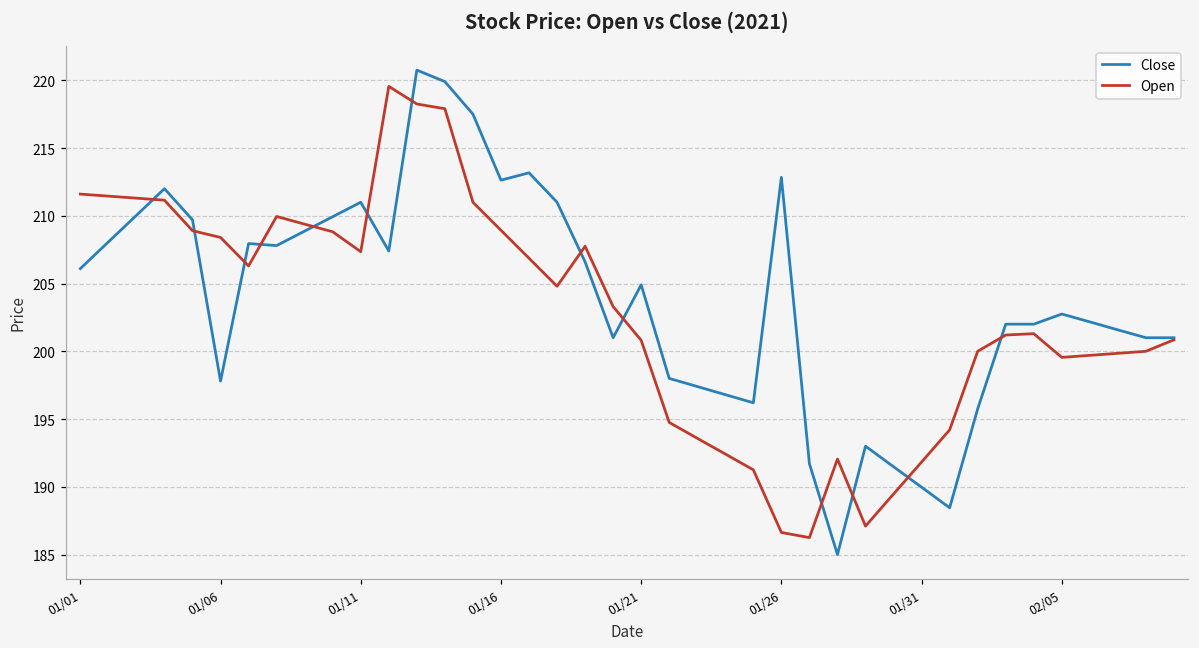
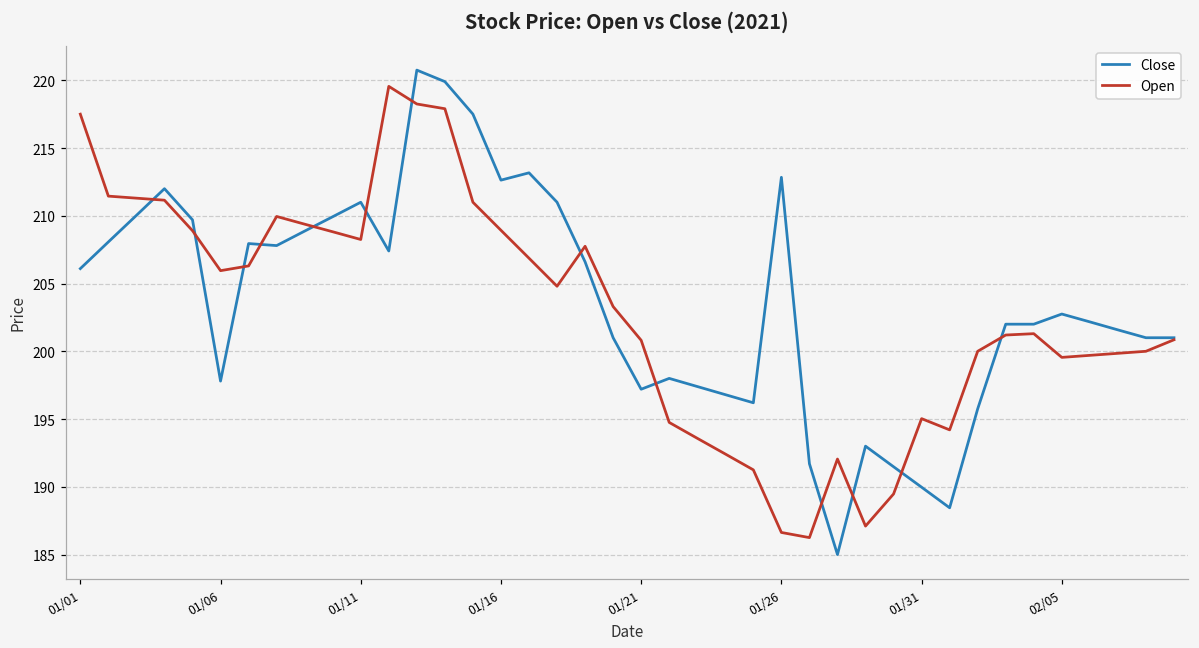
Open, 01/01: 211.6 -> 217.5
Open, 01/06: 208.4 -> 206.0
Open, 01/11: 207.4 -> 208.3
Close, 01/21: 204.9 -> 197.2
Open, 01/31: 191.8 -> 195.0
